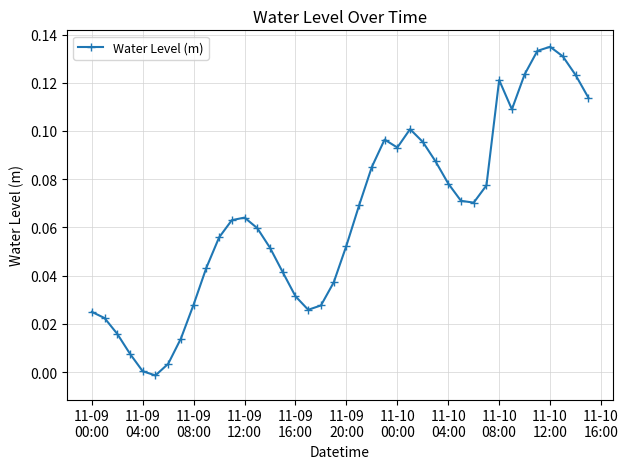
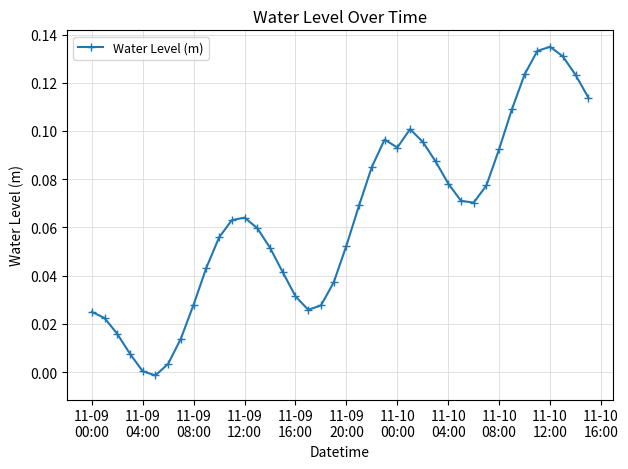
11-10 08:00: 0.121 -> 0.093
